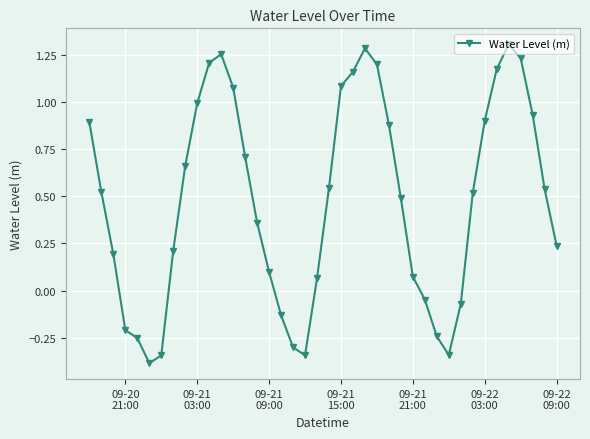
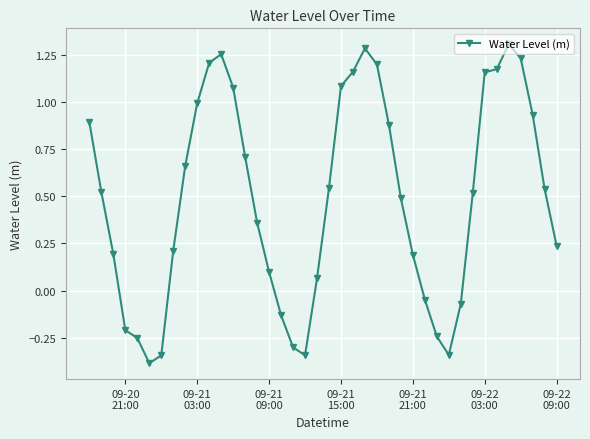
09-21 21:00: 0.07 -> 0.19
09-22 03:00: 0.90 -> 1.16
